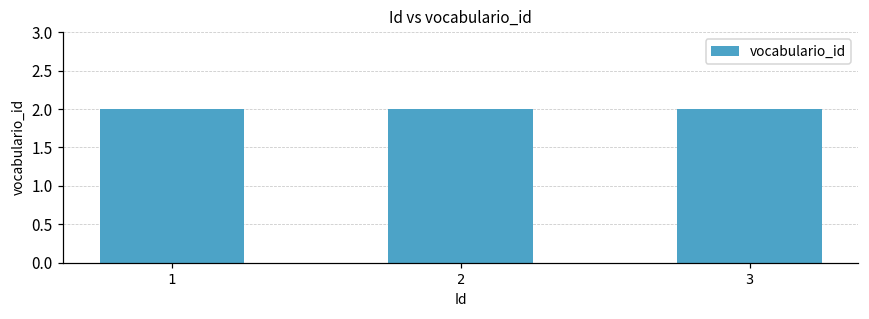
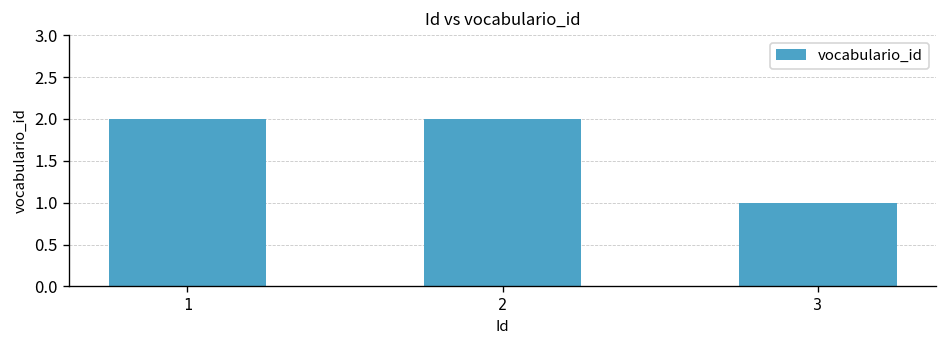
3: 2 -> 1
